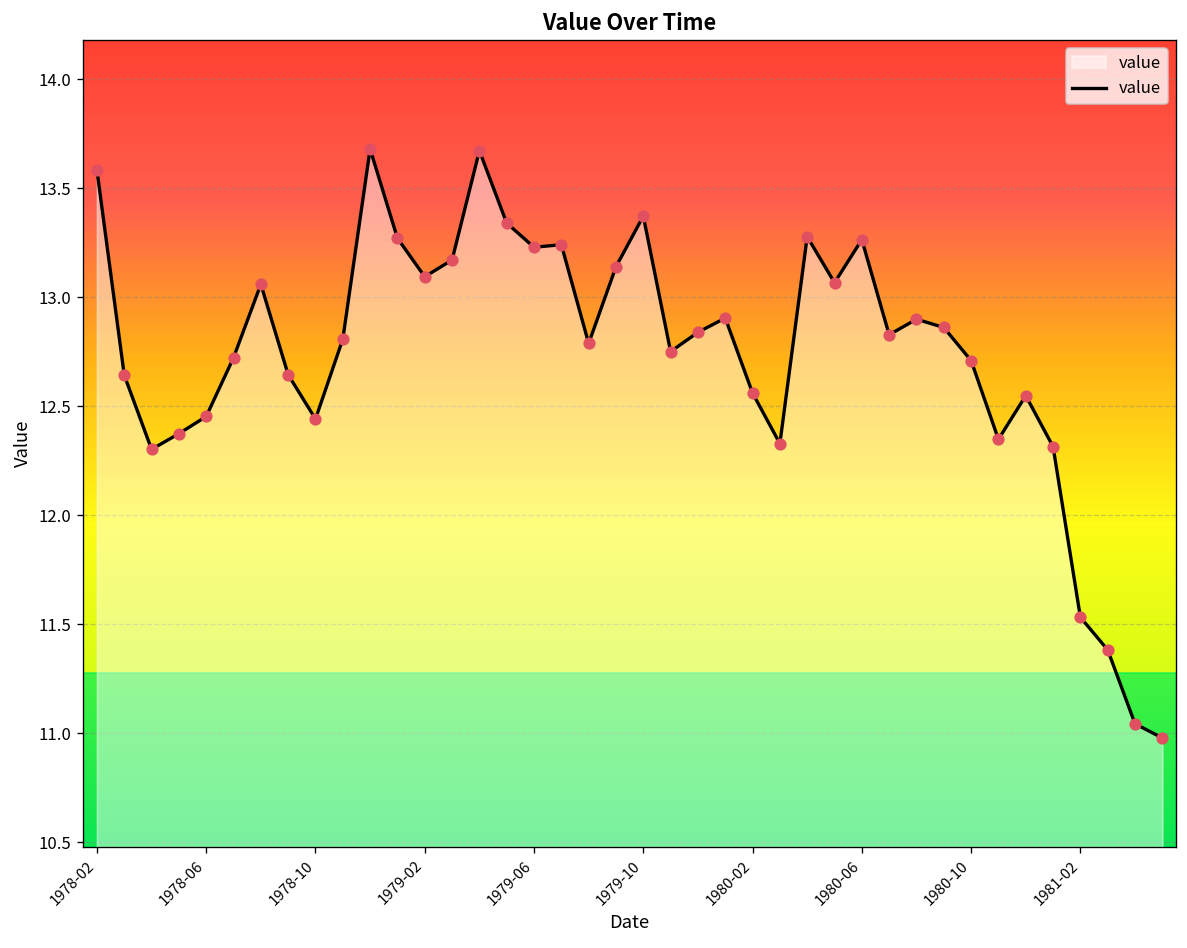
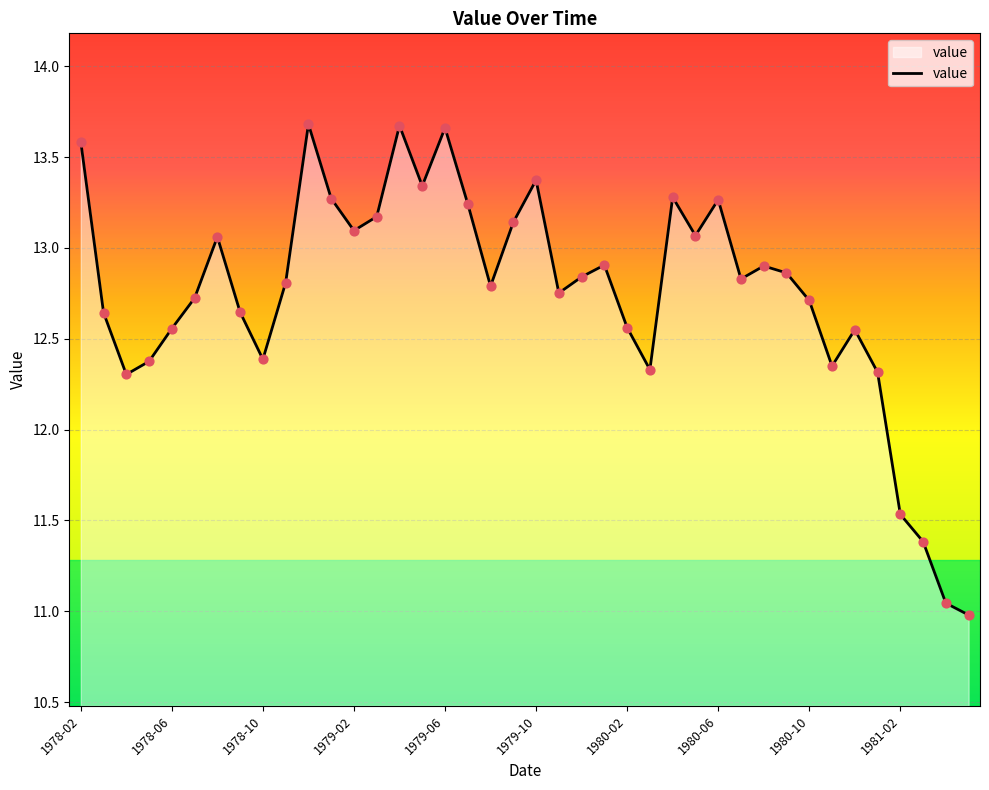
1978-06: 12.45 -> 12.56
1978-10: 12.44 -> 12.39
1979-06: 13.23 -> 13.66
